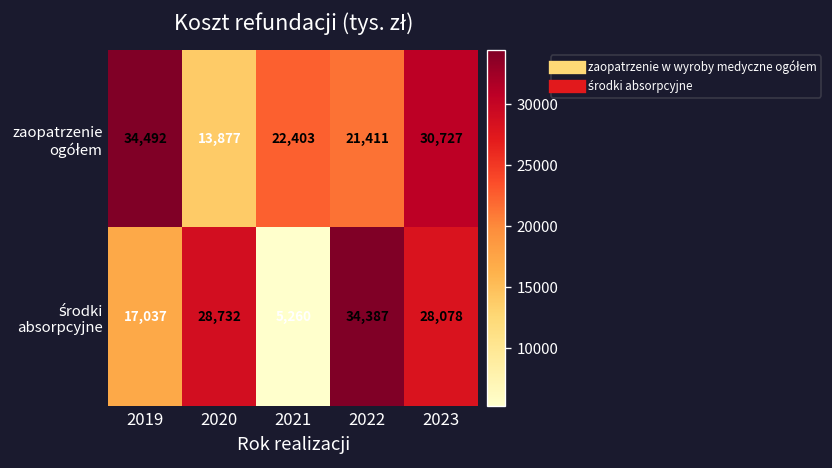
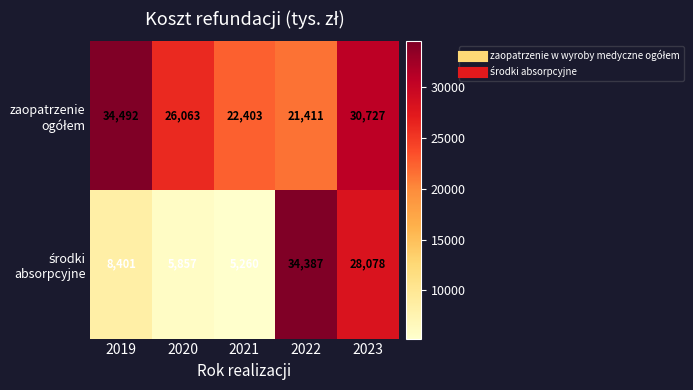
zaopatrzenie ogółem, 2020: 13,877 -> 26,063
środki absorpcyjne, 2019: 17,037 -> 8,401
środki absorpcyjne, 2020: 28,732 -> 5,857
